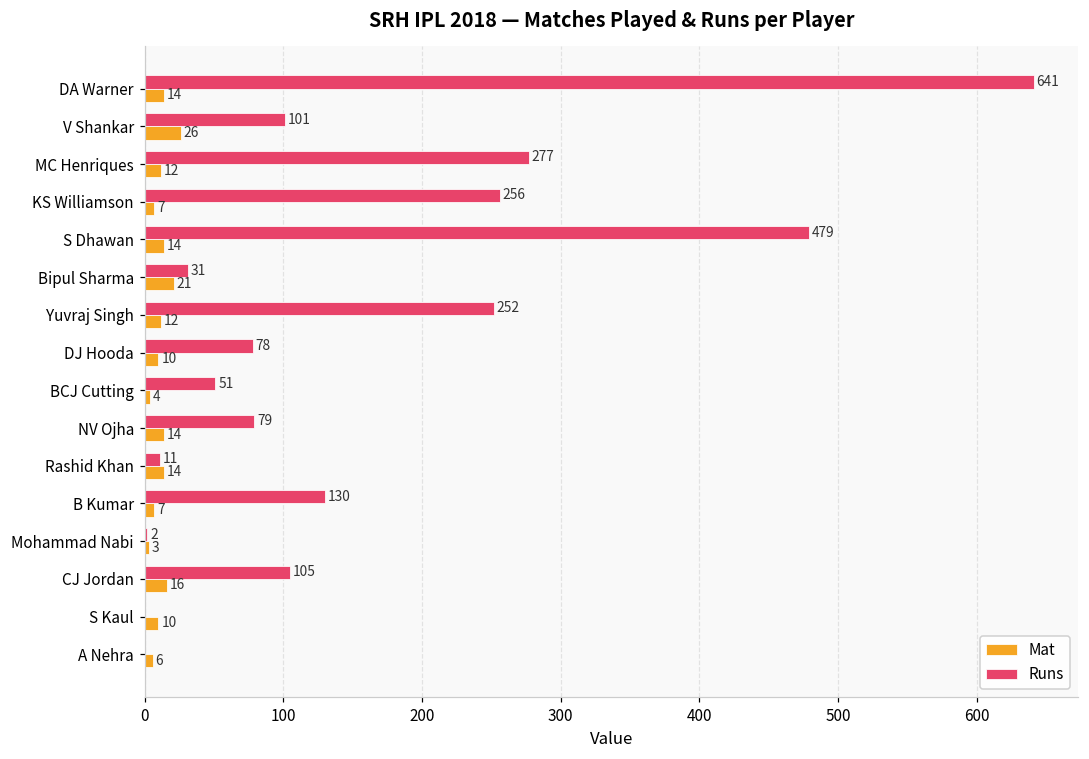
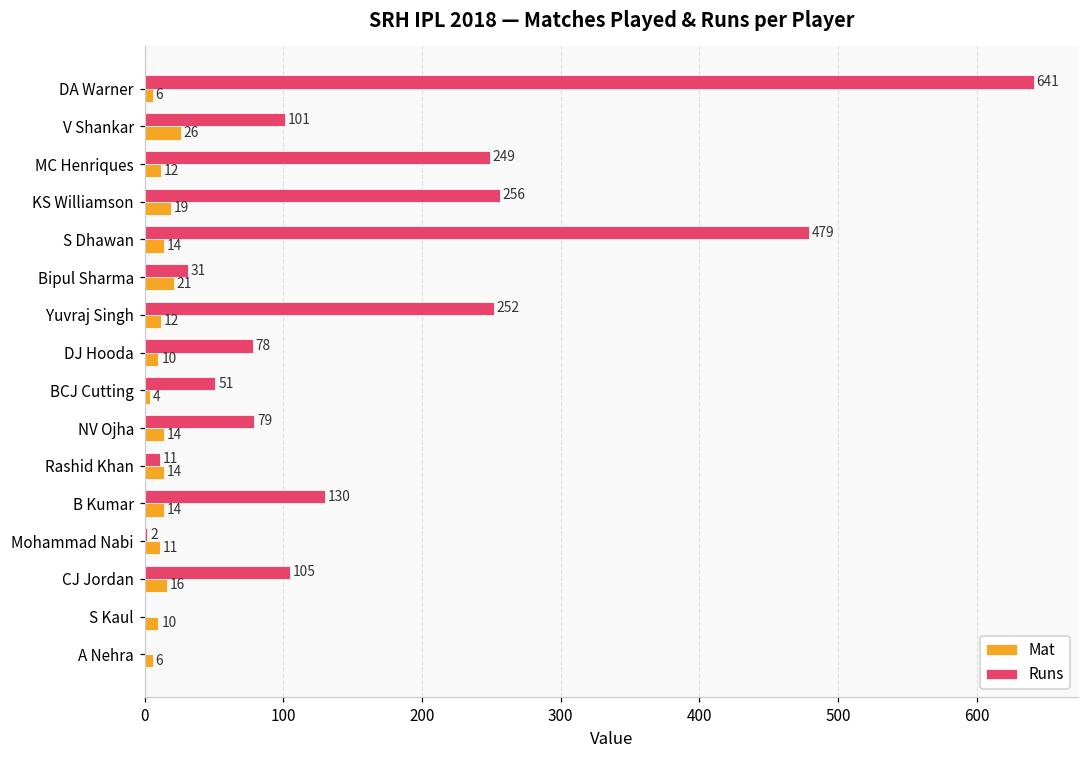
Mat, DA Warner: 14 -> 6
Runs, MC Henriques: 277 -> 249
Mat, KS Williamson: 7 -> 19
Mat, B Kumar: 7 -> 14
Mat, Mohammad Nabi: 3 -> 11
